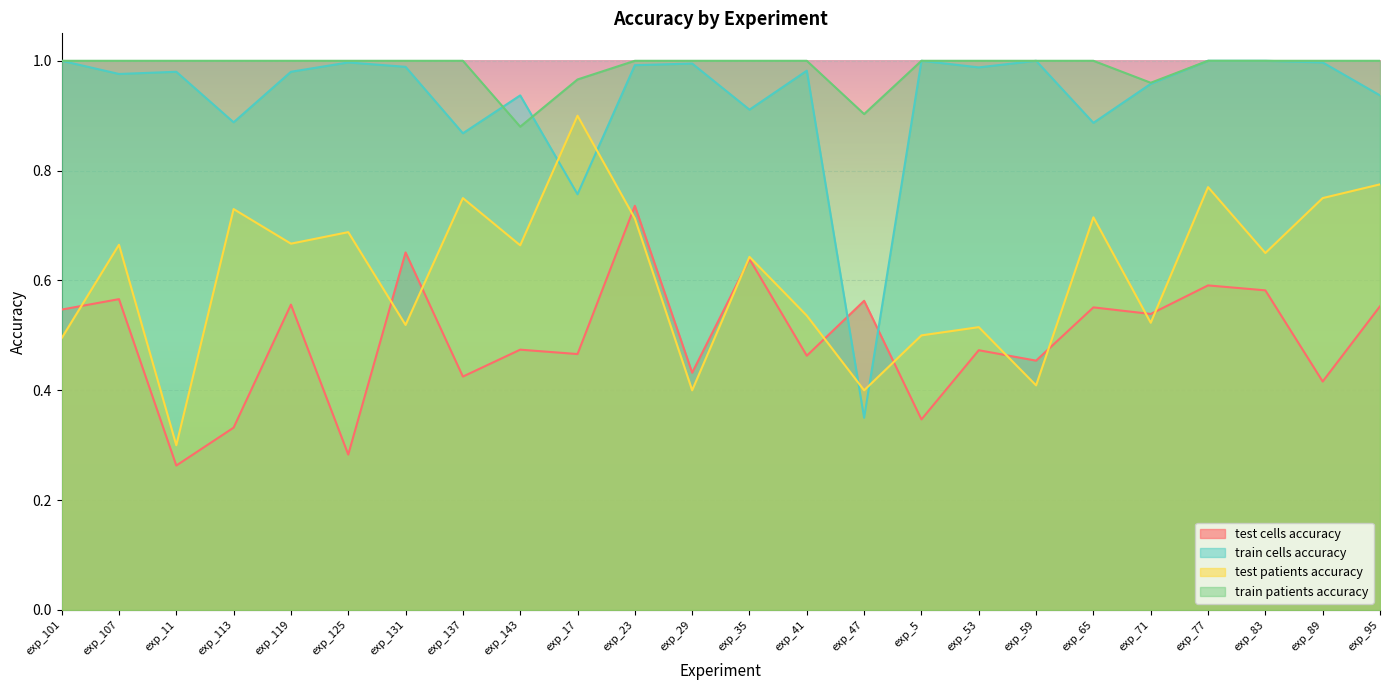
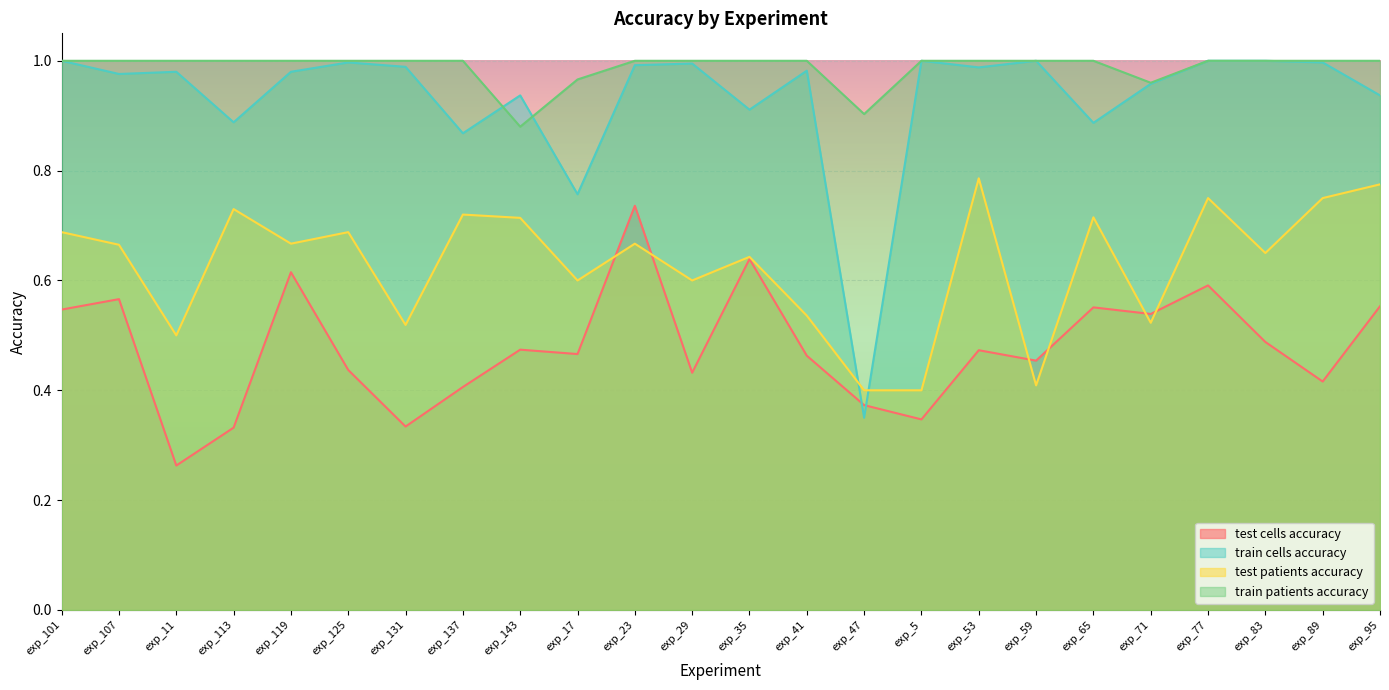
test patients accuracy, exp_101: 0.50 -> 0.69
test patients accuracy, exp_11: 0.3 -> 0.5
test cells accuracy, exp_119: 0.56 -> 0.62
test cells accuracy, exp_125: 0.28 -> 0.44
test cells accuracy, exp_131: 0.65 -> 0.33
test cells accuracy, exp_137: 0.43 -> 0.41
test patients accuracy, exp_137: 0.75 -> 0.72
test patients accuracy, exp_143: 0.66 -> 0.71
test patients accuracy, exp_17: 0.9 -> 0.6
test patients accuracy, exp_23: 0.71 -> 0.67
test patients accuracy, exp_29: 0.4 -> 0.6
test cells accuracy, exp_47: 0.56 -> 0.37
test patients accuracy, exp_5: 0.5 -> 0.4
test patients accuracy, exp_53: 0.52 -> 0.79
test patients accuracy, exp_77: 0.77 -> 0.75
test cells accuracy, exp_83: 0.58 -> 0.49
